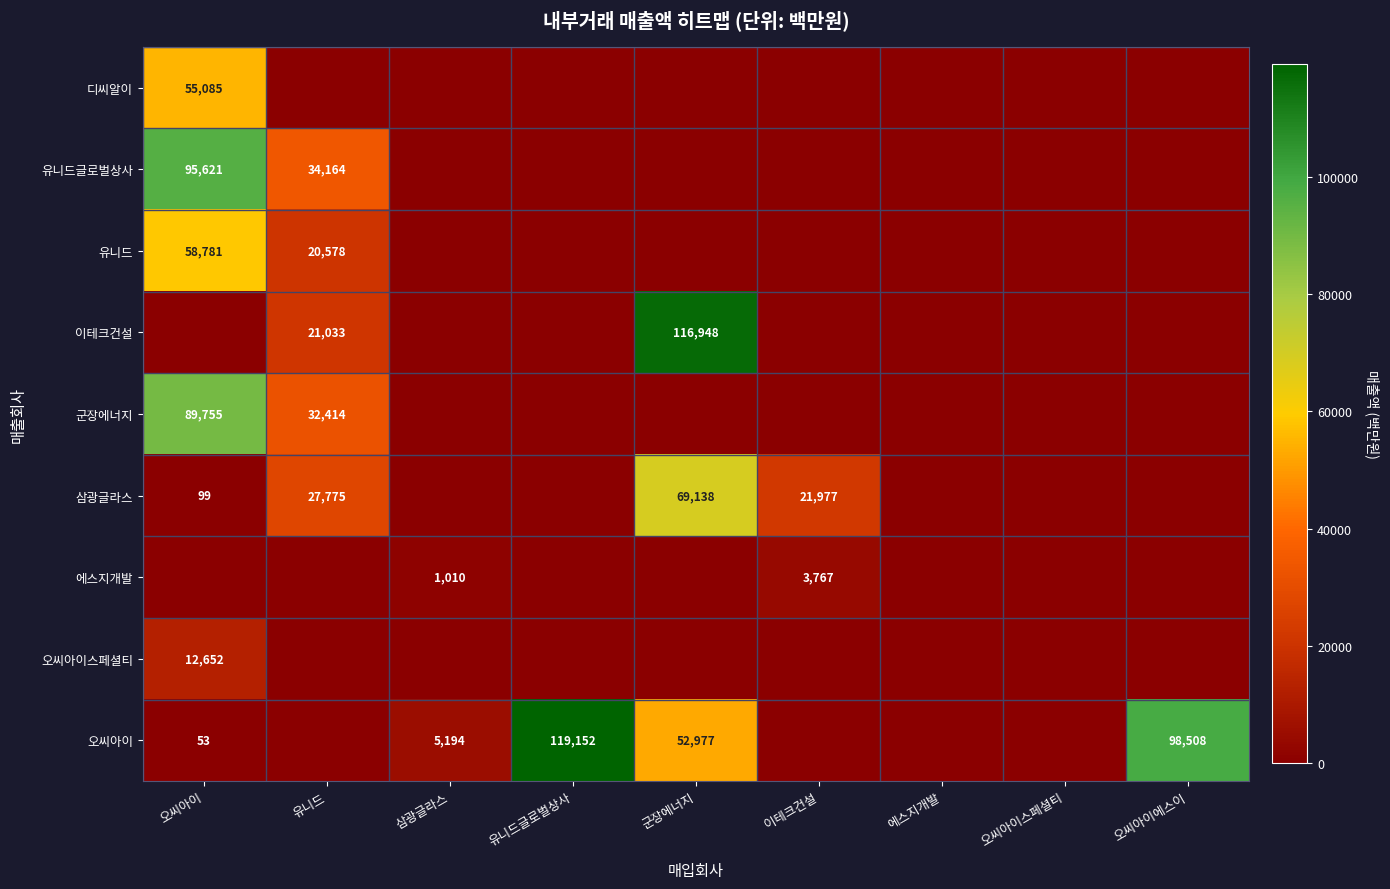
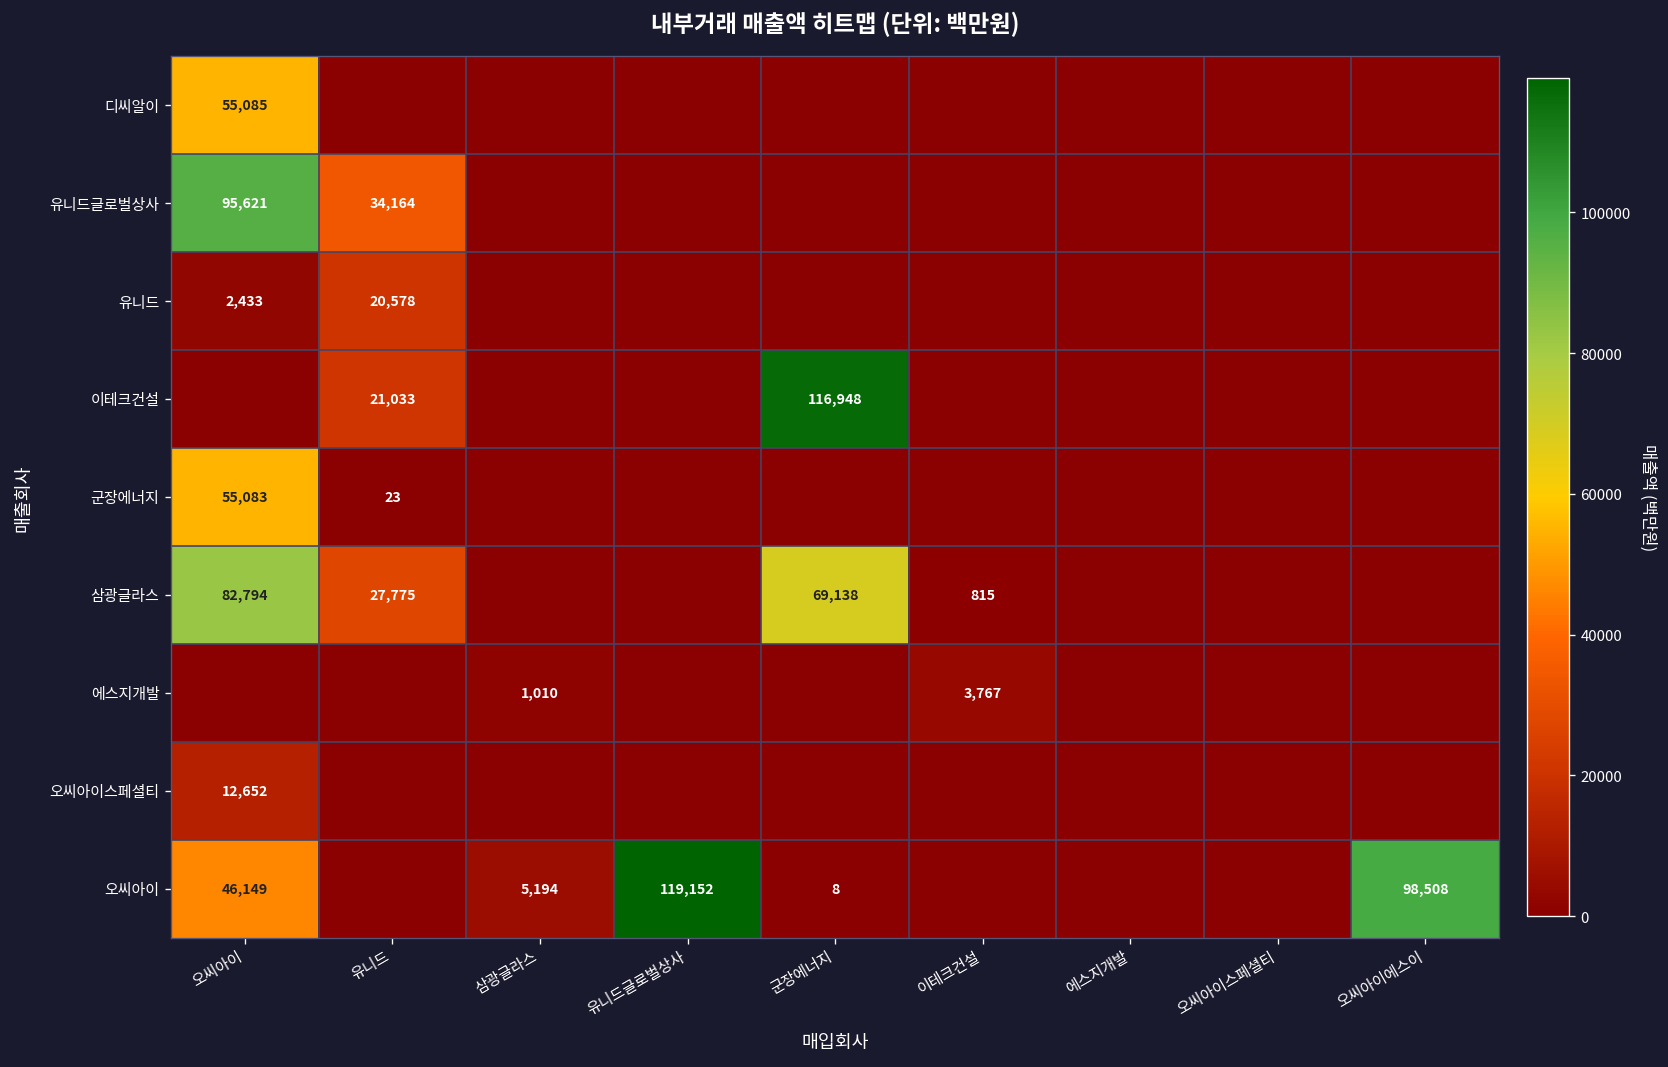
유니드, 오씨아이: 58,781 -> 2,433
군장에너지, 오씨아이: 89,755 -> 55,083
군장에너지, 유니드: 32,414 -> 23
삼광글라스, 오씨아이: 99 -> 82,794
삼광글라스, 이테크건설: 21,977 -> 815
오씨아이, 오씨아이: 53 -> 46,149
오씨아이, 군장에너지: 52,977 -> 8
